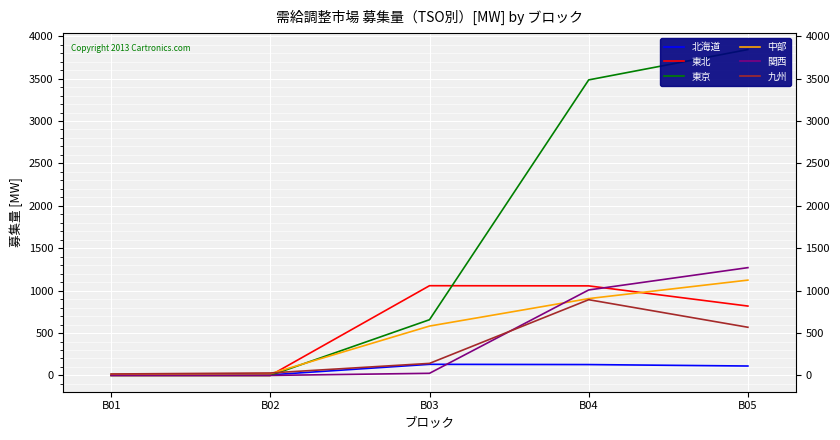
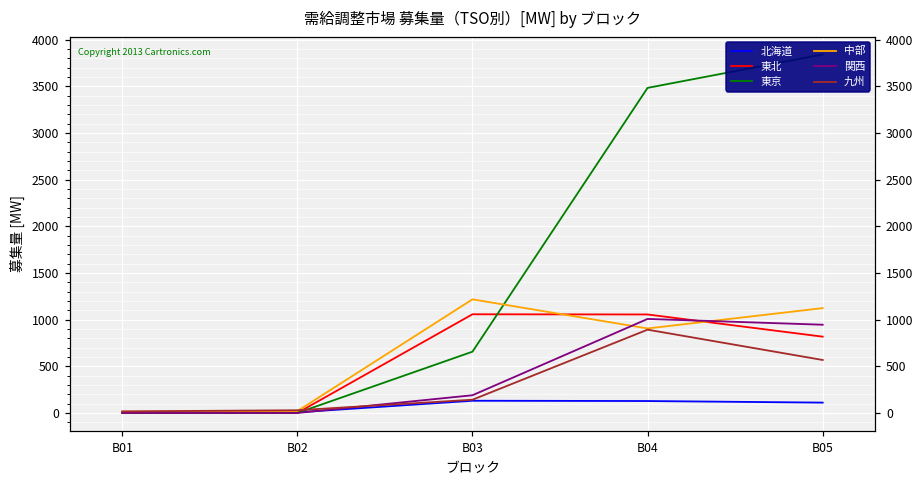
中部, B03: 600 -> 1200
関西, B03: 0 -> 200
関西, B05: 1300 -> 900
